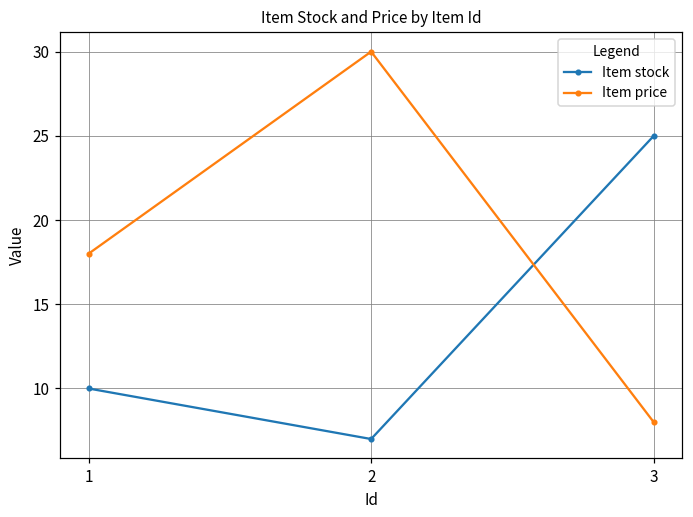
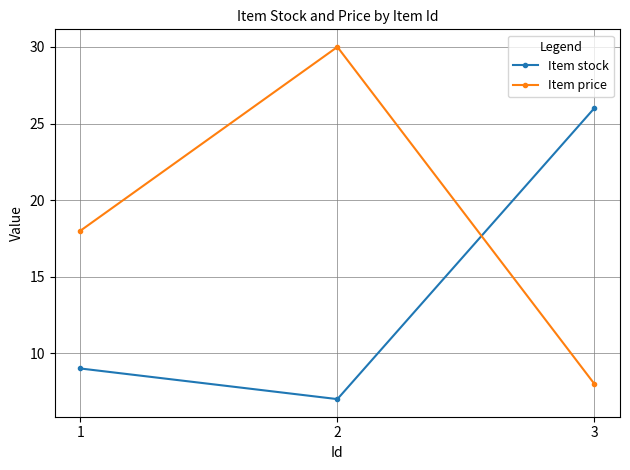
Item stock, 1: 10 -> 9
Item stock, 3: 25 -> 26
